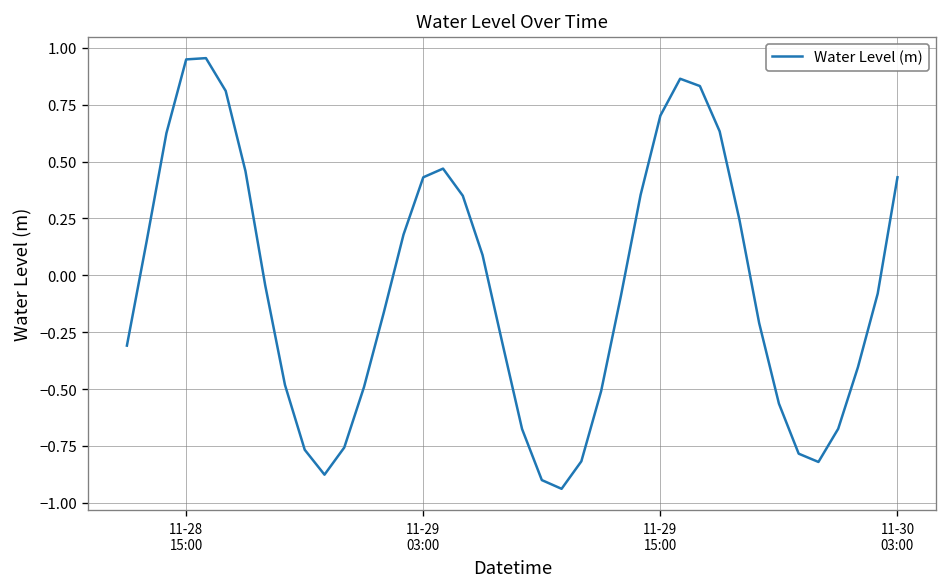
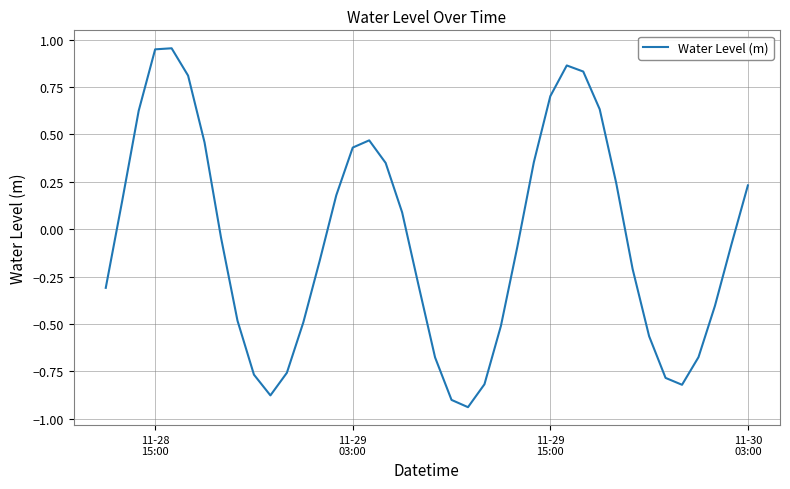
11-30 03:00: 0.43 -> 0.23
